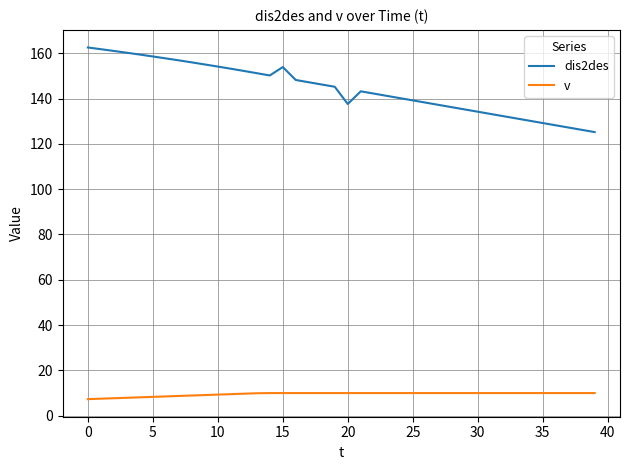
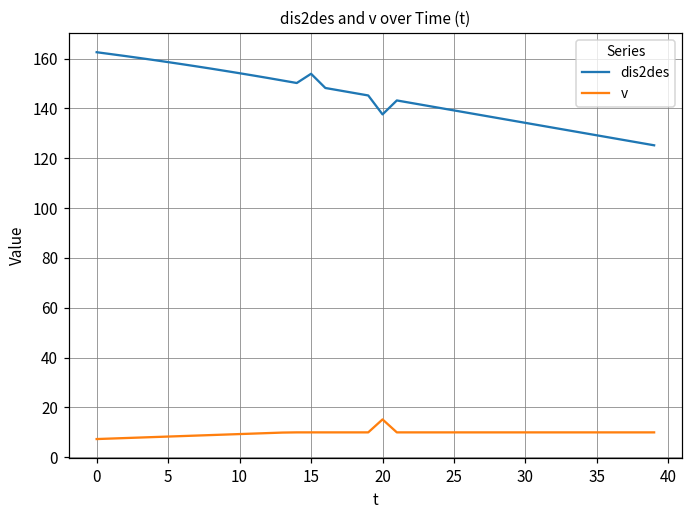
v, 20: 10 -> 15
